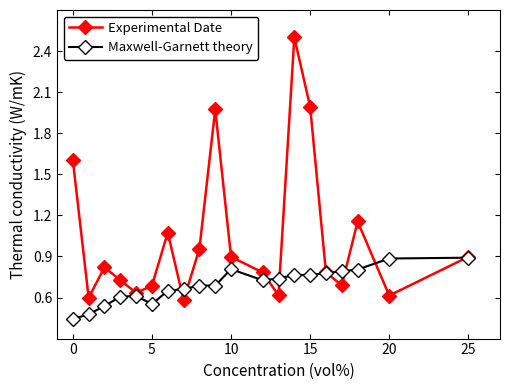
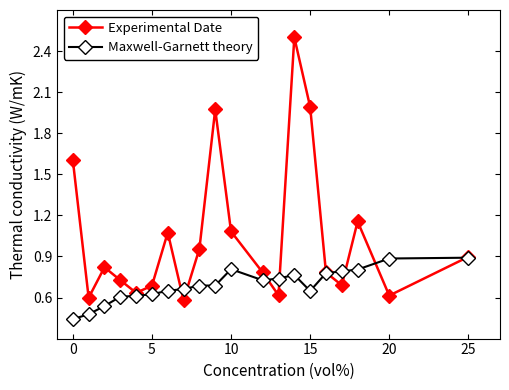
Maxwell-Garnett theory, 5: 0.55 -> 0.62
Experimental Date, 10: 0.90 -> 1.08
Maxwell-Garnett theory, 15: 0.76 -> 0.65
